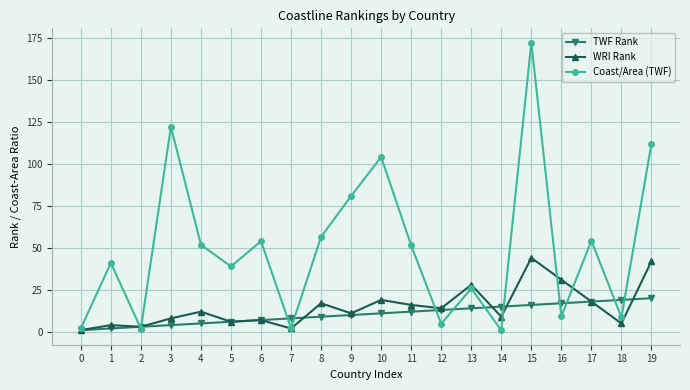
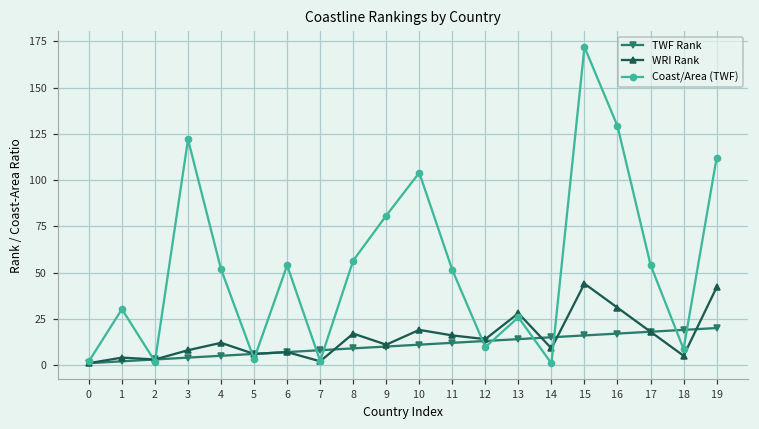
Coast/Area (TWF), 1: 41 -> 30
Coast/Area (TWF), 5: 39 -> 3
Coast/Area (TWF), 12: 5 -> 10
Coast/Area (TWF), 16: 9 -> 129
